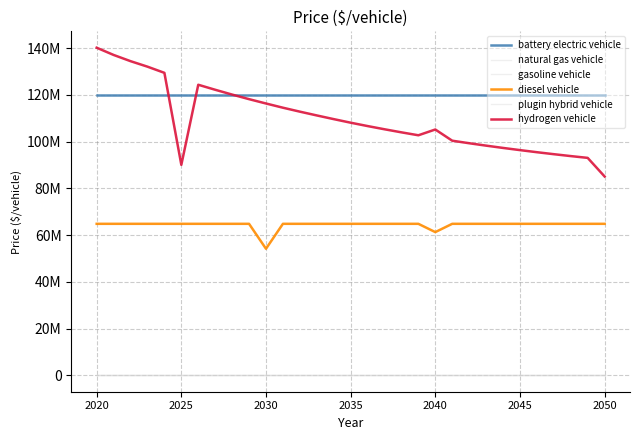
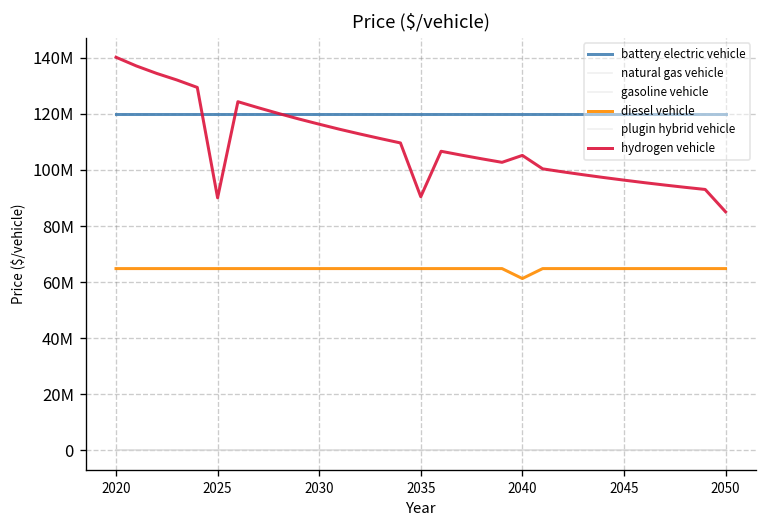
diesel vehicle, 2030: 54000000 -> 65000000
hydrogen vehicle, 2035: 108000000 -> 90000000
